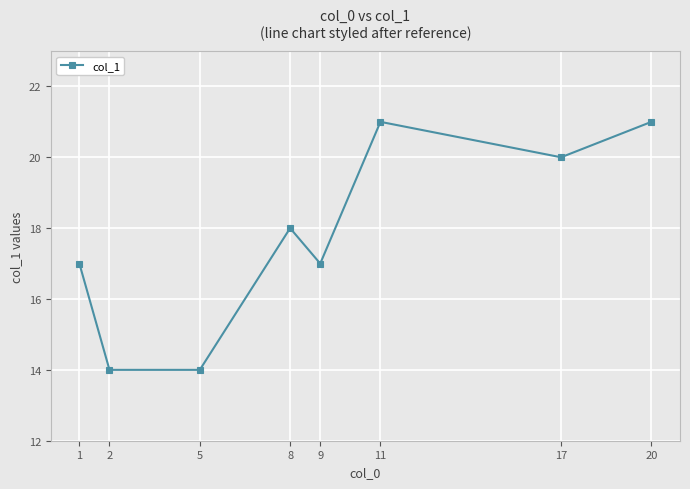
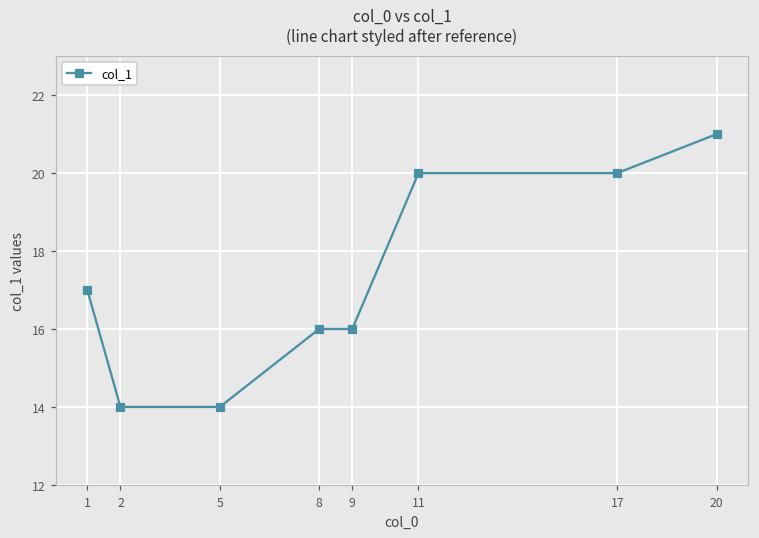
8: 18 -> 16
9: 17 -> 16
11: 21 -> 20
